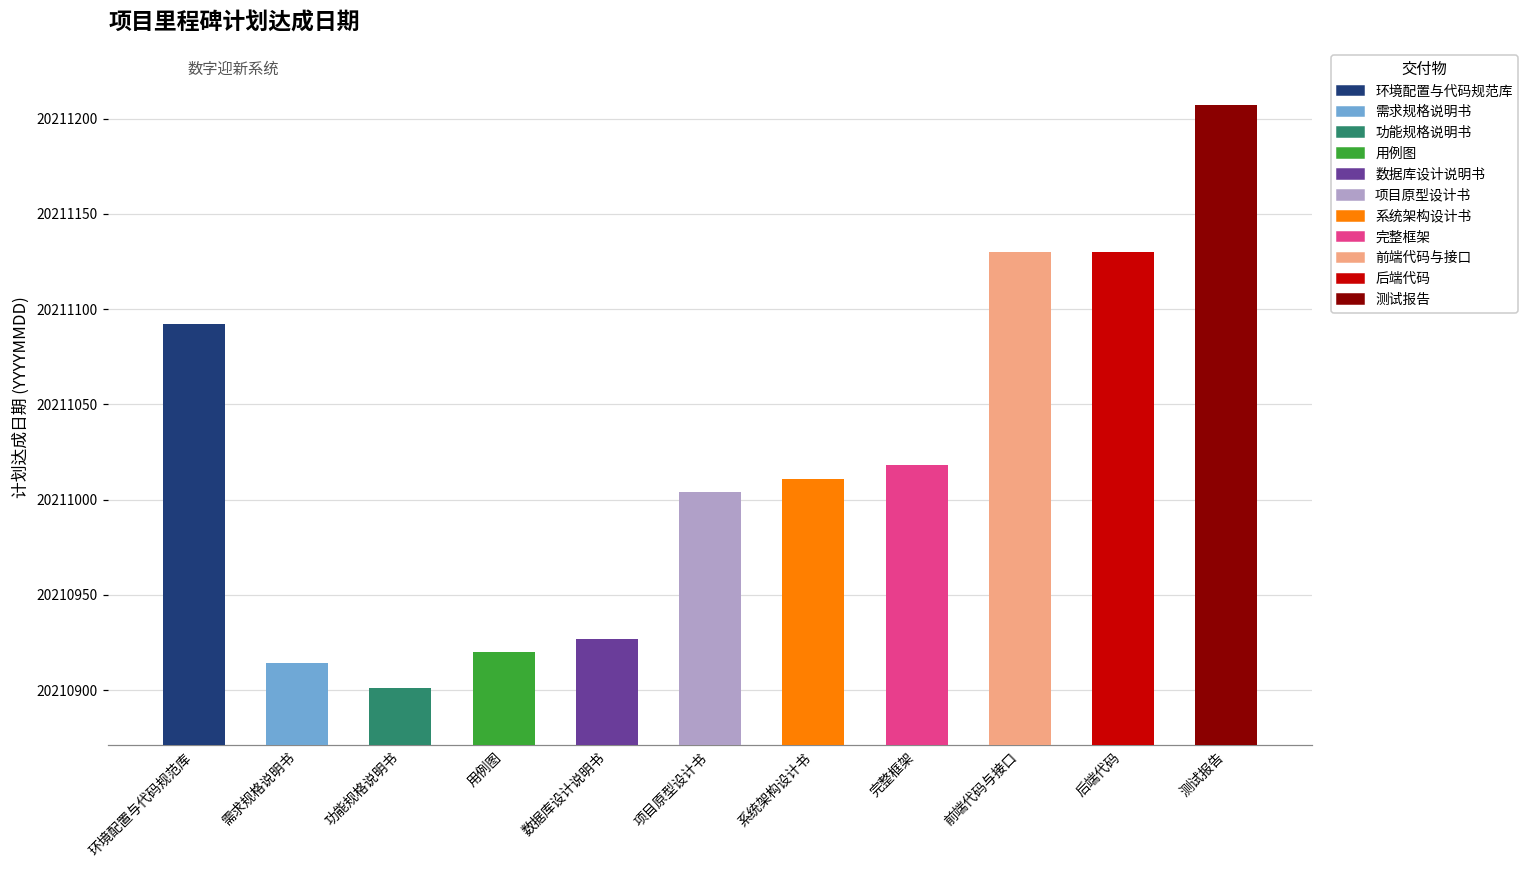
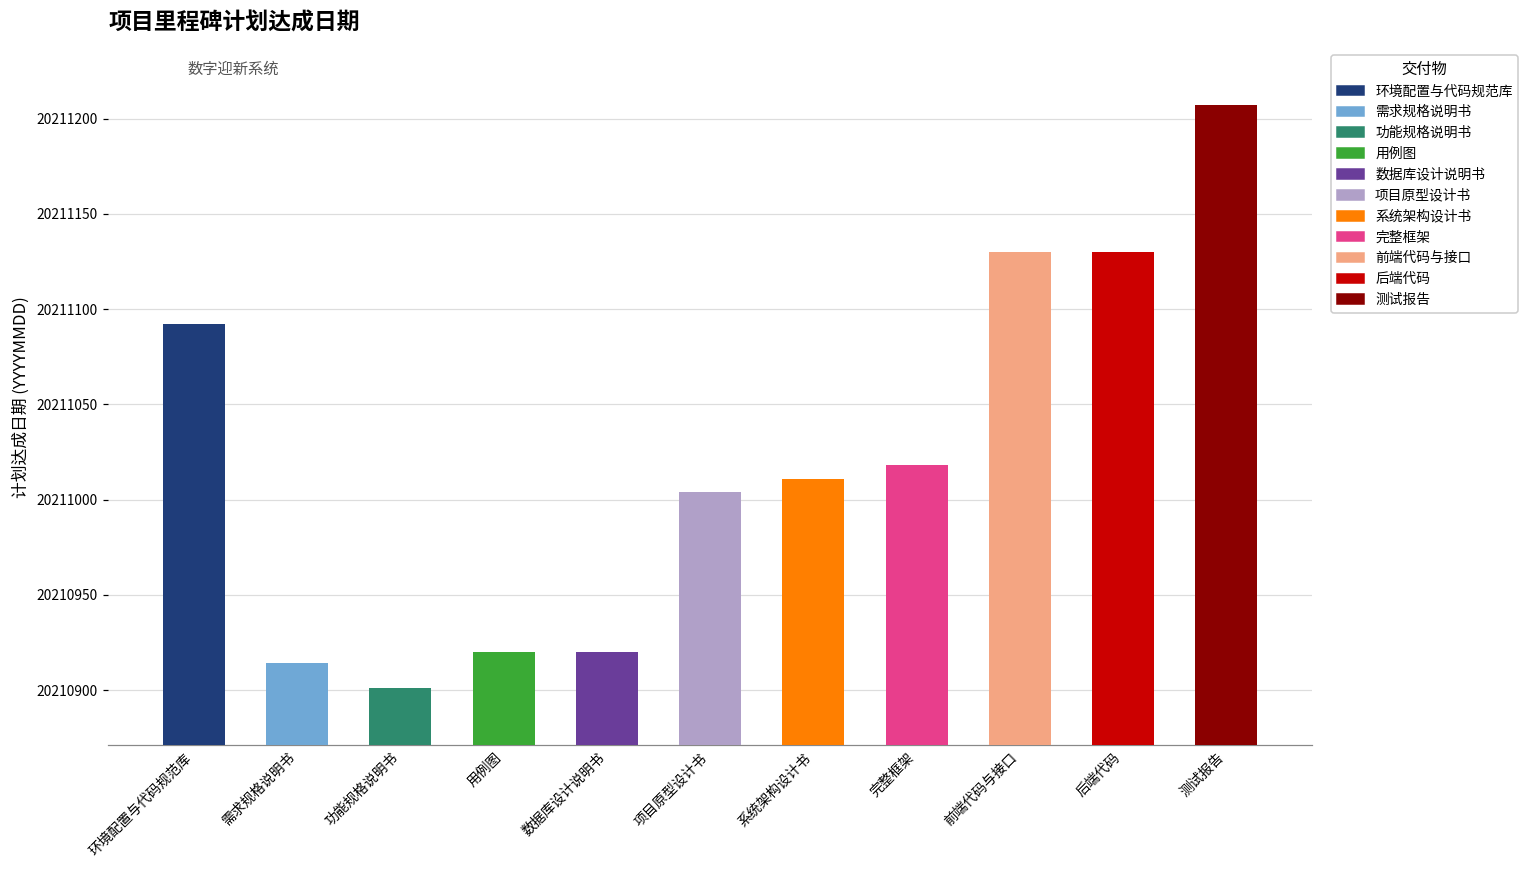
数据库设计说明书: 20210927 -> 20210920
